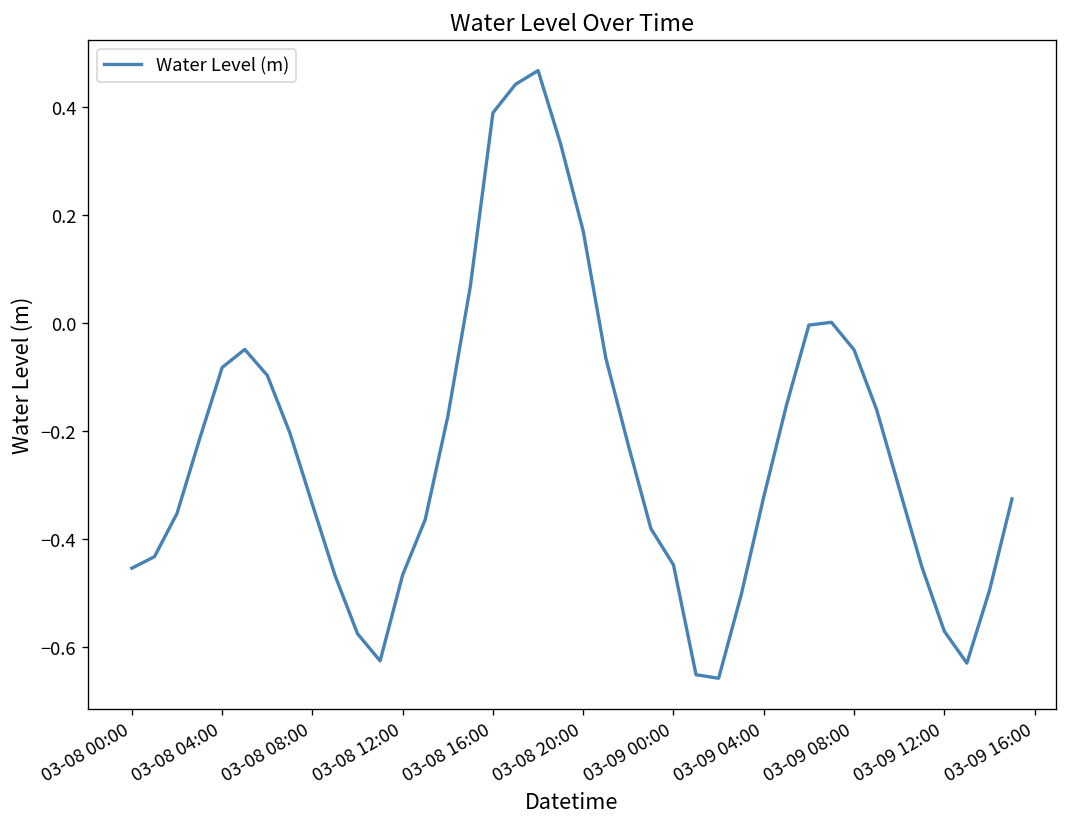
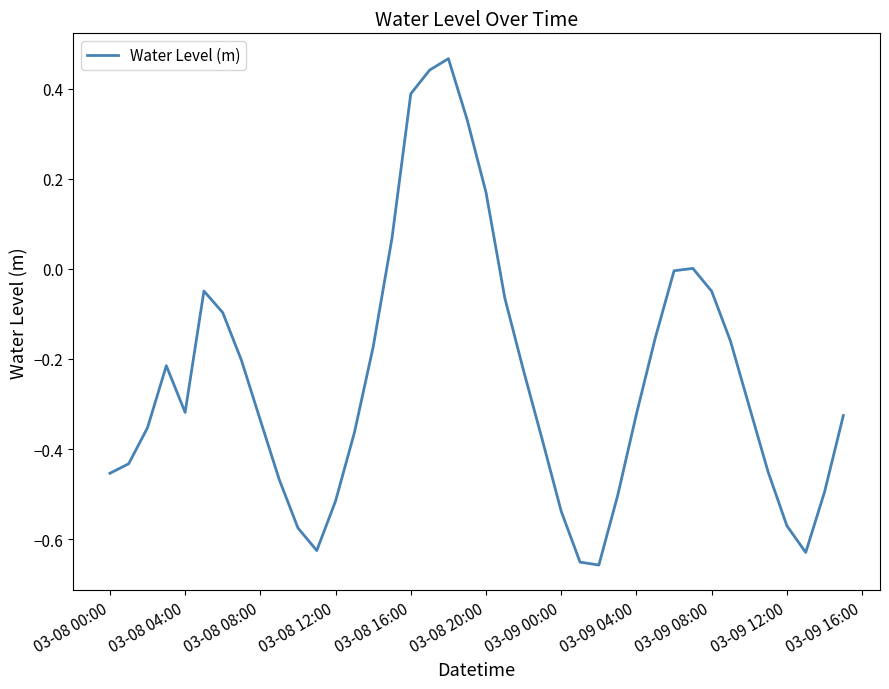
03-08 04:00: -0.08 -> -0.32
03-08 12:00: -0.47 -> -0.52
03-09 00:00: -0.45 -> -0.54
